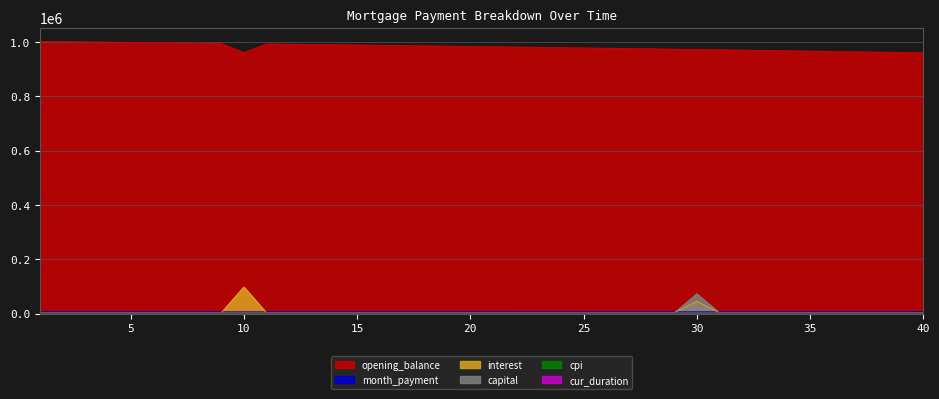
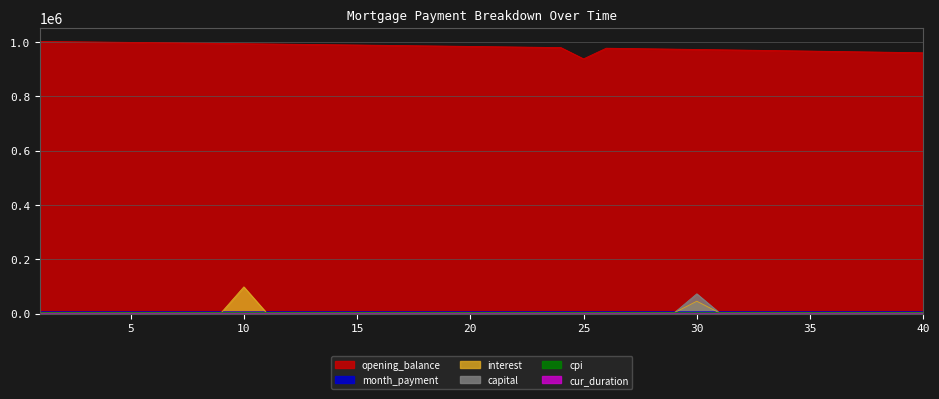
opening_balance, 10: 960000 -> 990000
opening_balance, 25: 980000 -> 940000
